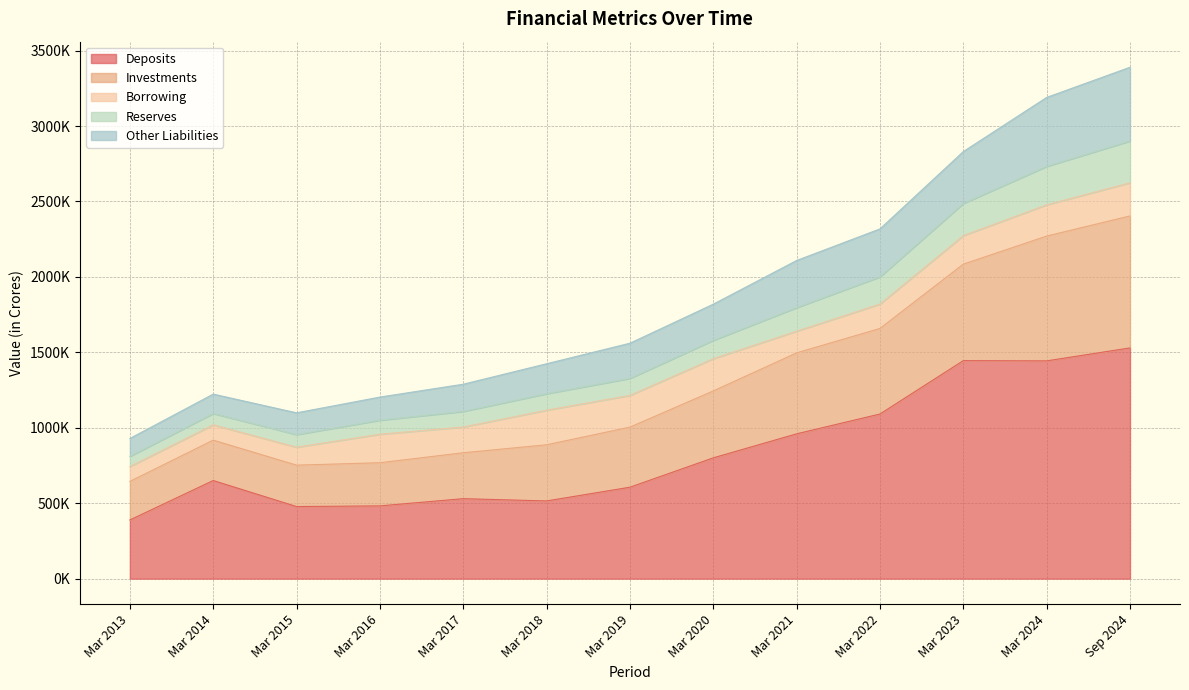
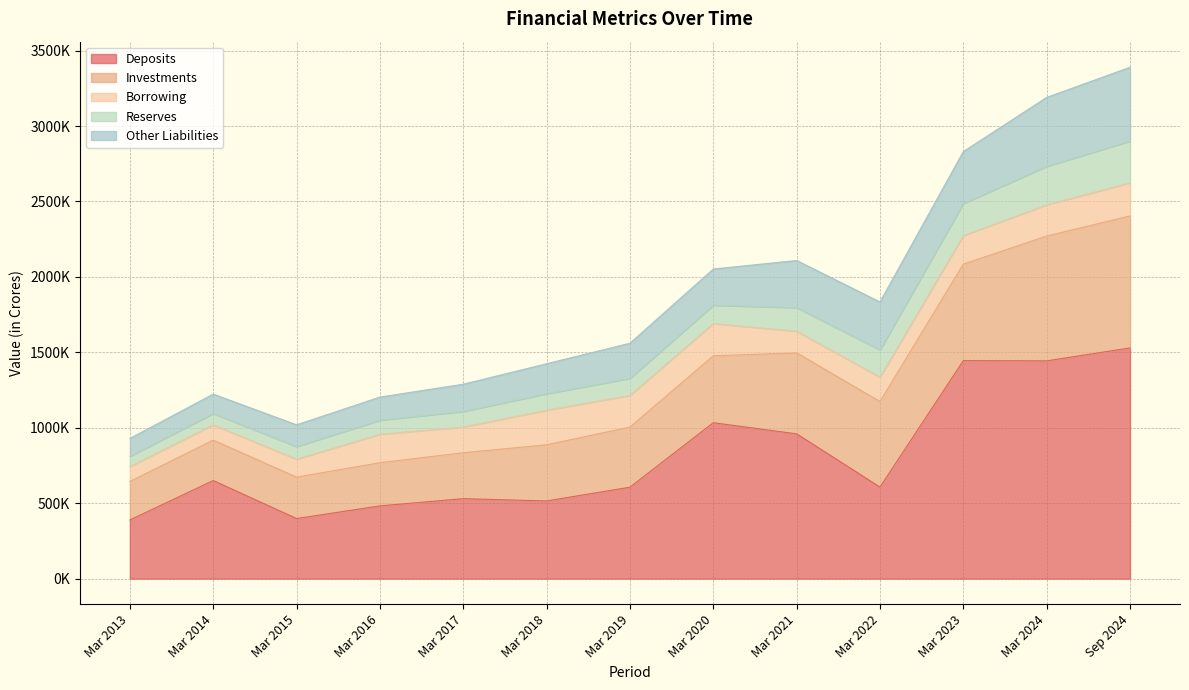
Deposits, Mar 2015: 480000 -> 400000
Deposits, Mar 2020: 800000 -> 1030000
Deposits, Mar 2022: 1090000 -> 610000
